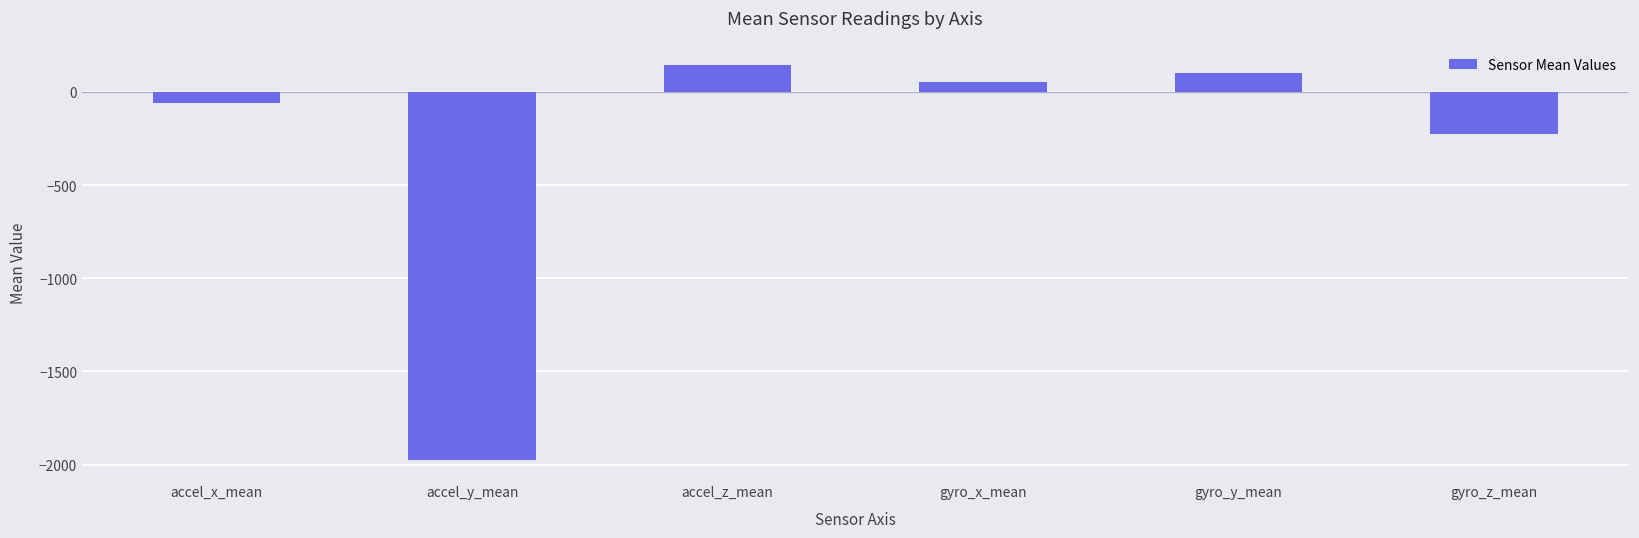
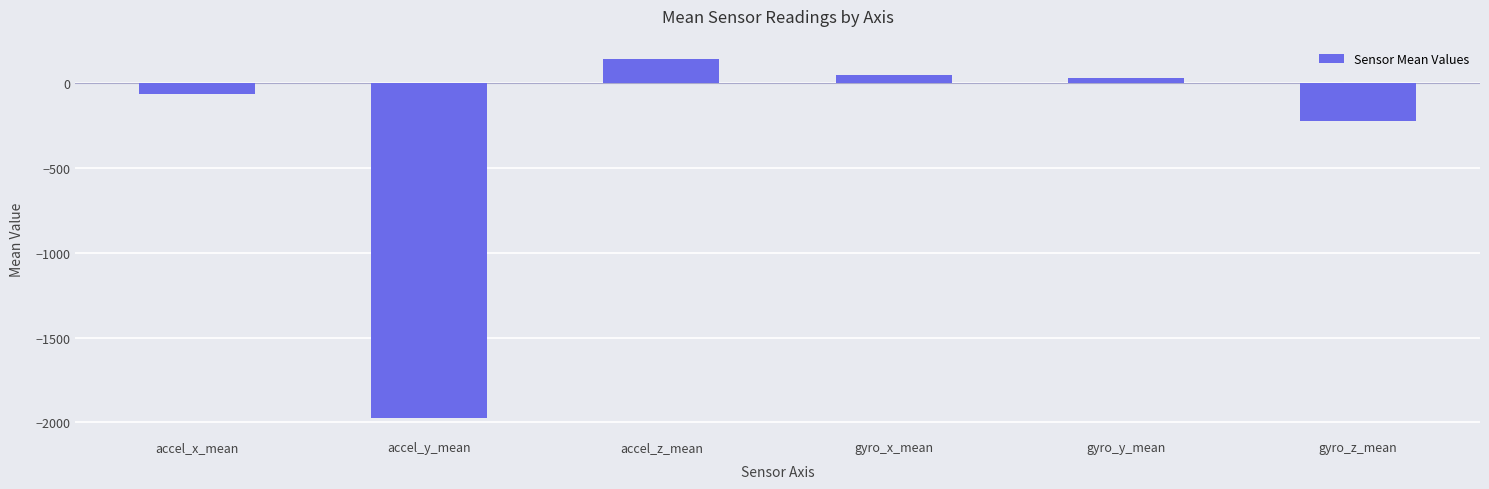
gyro_y_mean: 100 -> 30
